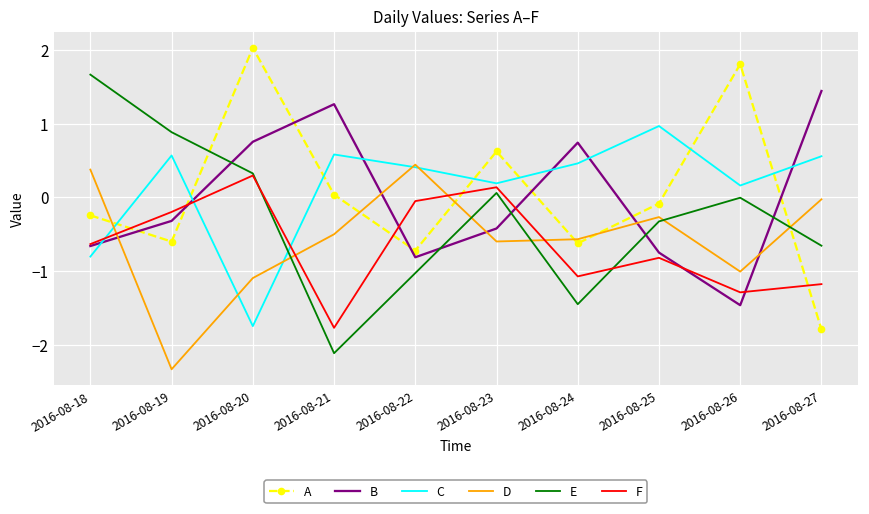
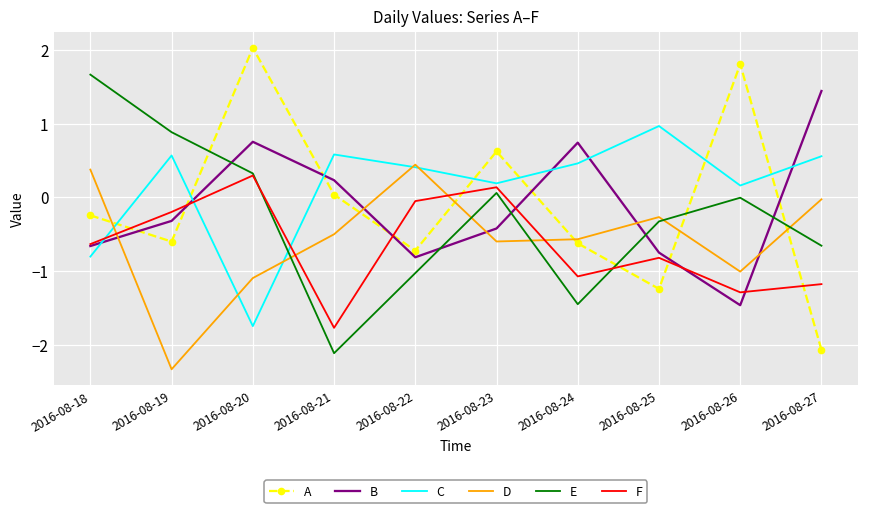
B, 2016-08-21: 1.3 -> 0.2
A, 2016-08-25: -0.1 -> -1.2
A, 2016-08-27: -1.8 -> -2.1
